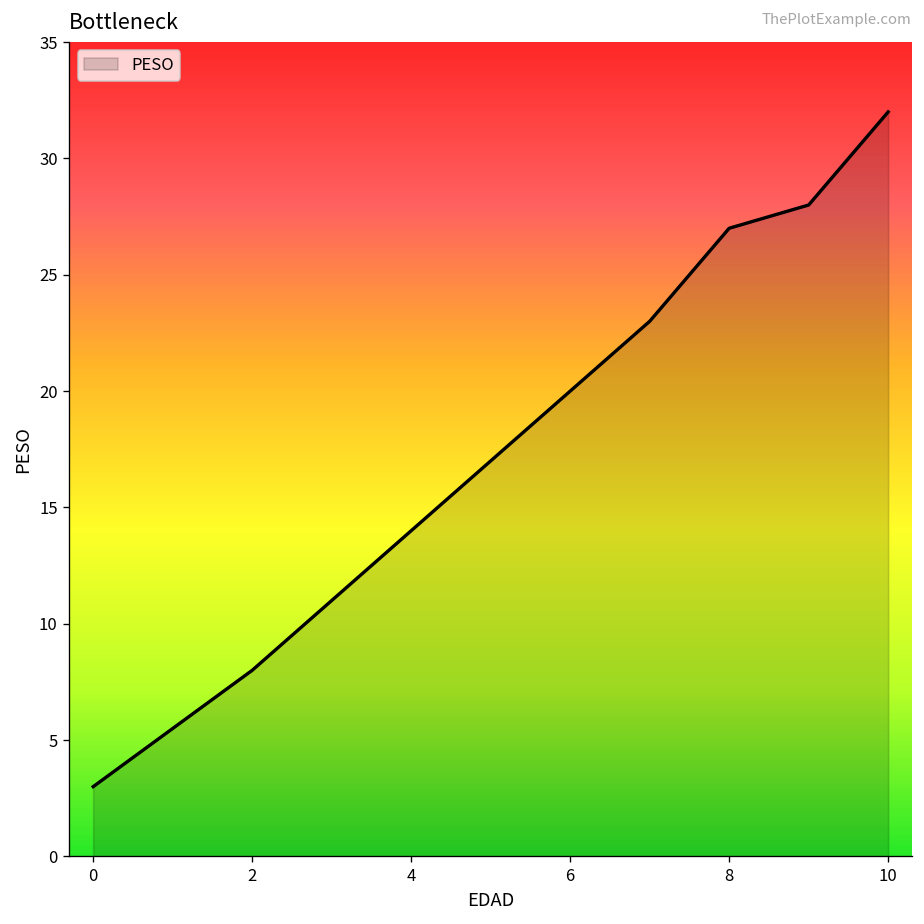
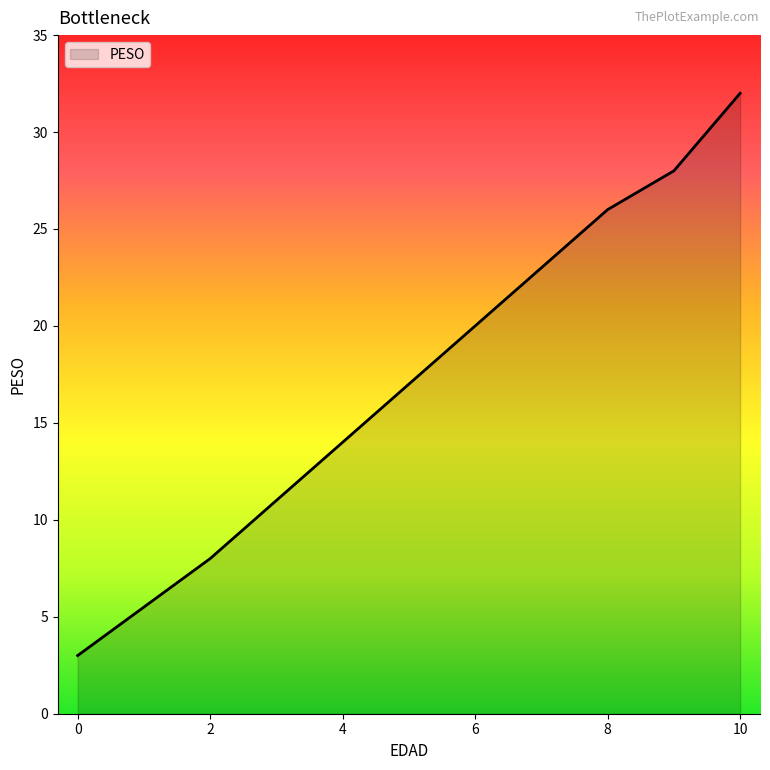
8: 27 -> 26
